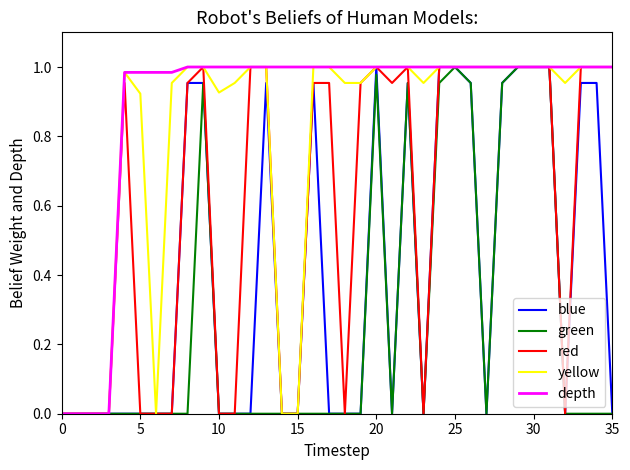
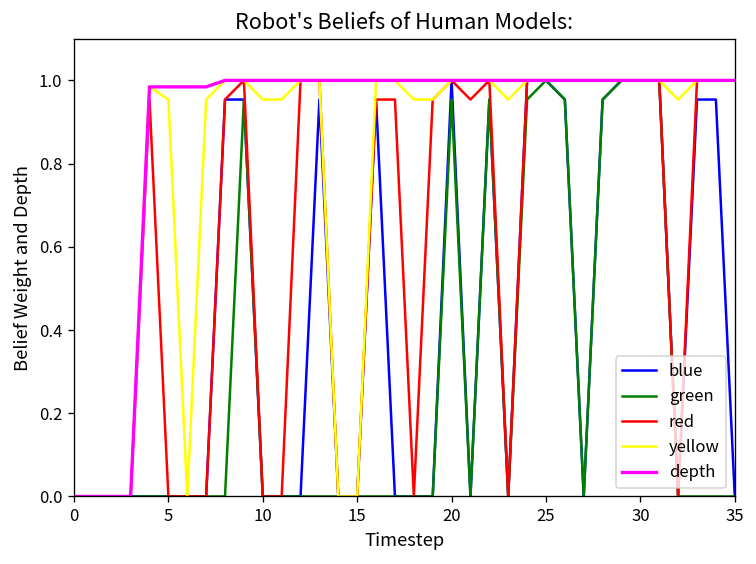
yellow, 5: 0.92 -> 0.95
yellow, 10: 0.93 -> 0.95
green, 20: 0.98 -> 0.95
